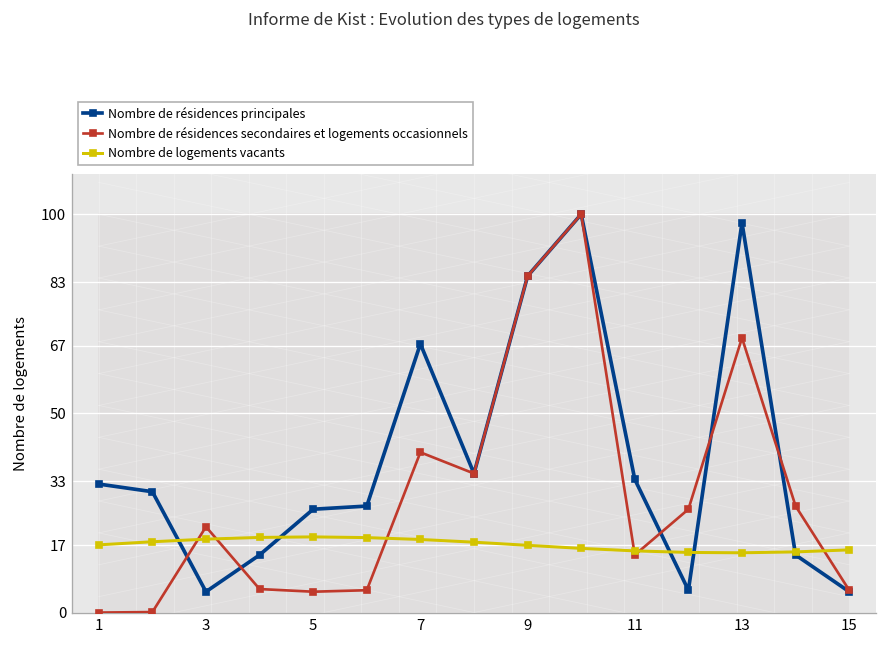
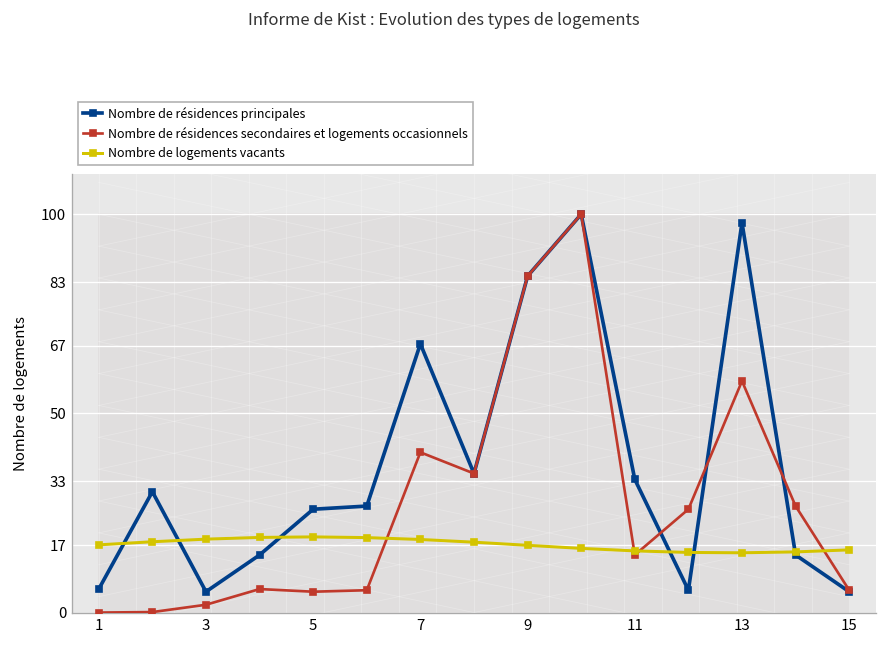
Nombre de résidences principales, 1: 32 -> 6
Nombre de résidences secondaires et logements occasionnels, 3: 22 -> 2
Nombre de résidences secondaires et logements occasionnels, 13: 69 -> 58
